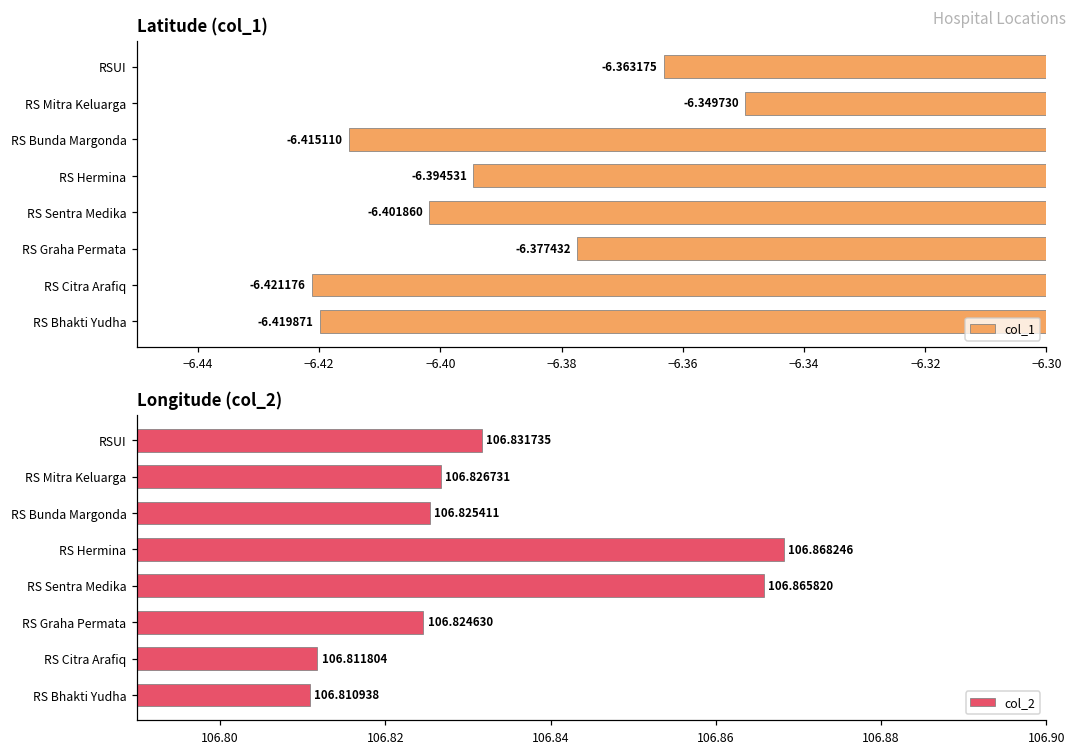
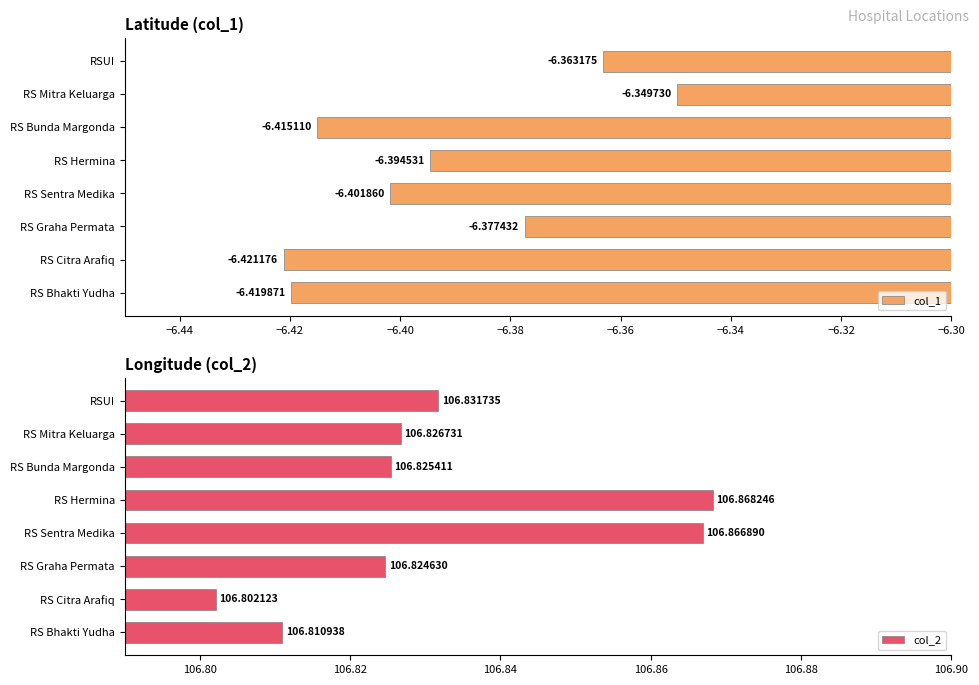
Longitude (col_2), RS Sentra Medika: 106.865820 -> 106.866890
Longitude (col_2), RS Citra Arafiq: 106.811804 -> 106.802123
